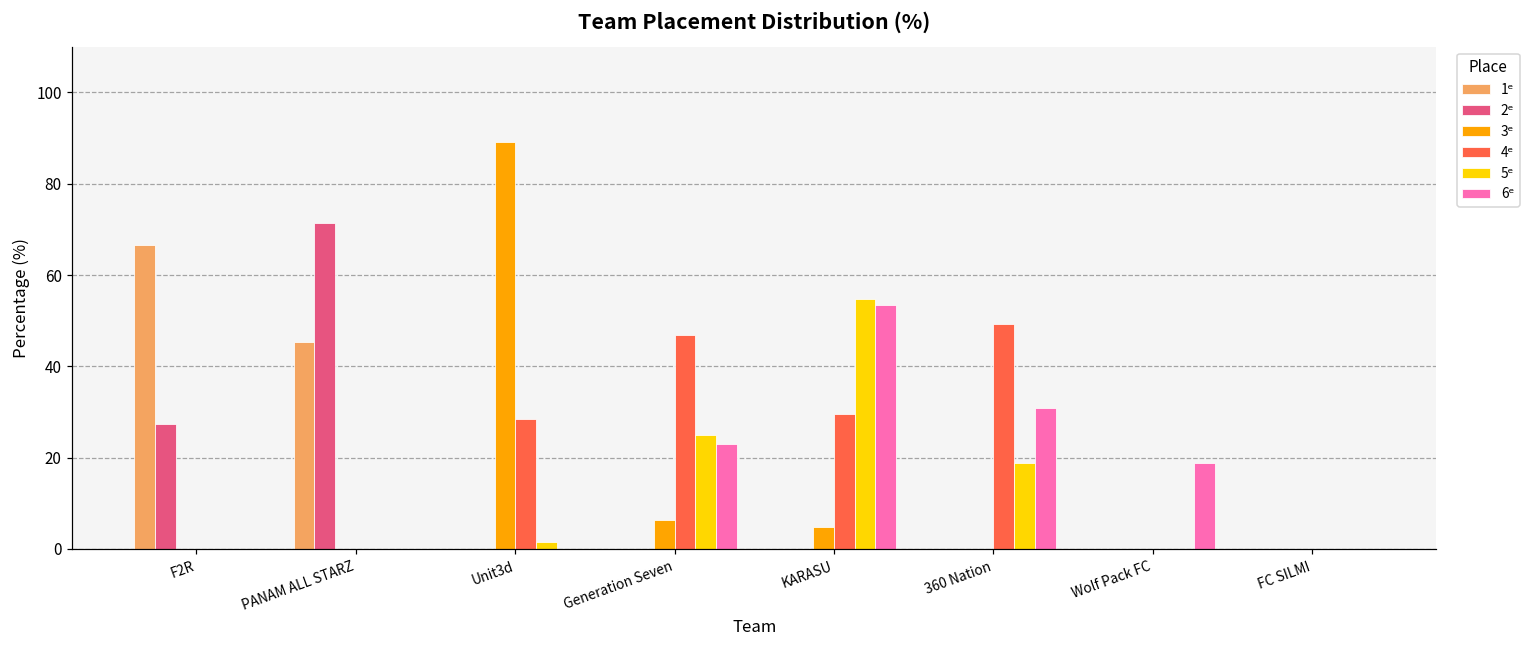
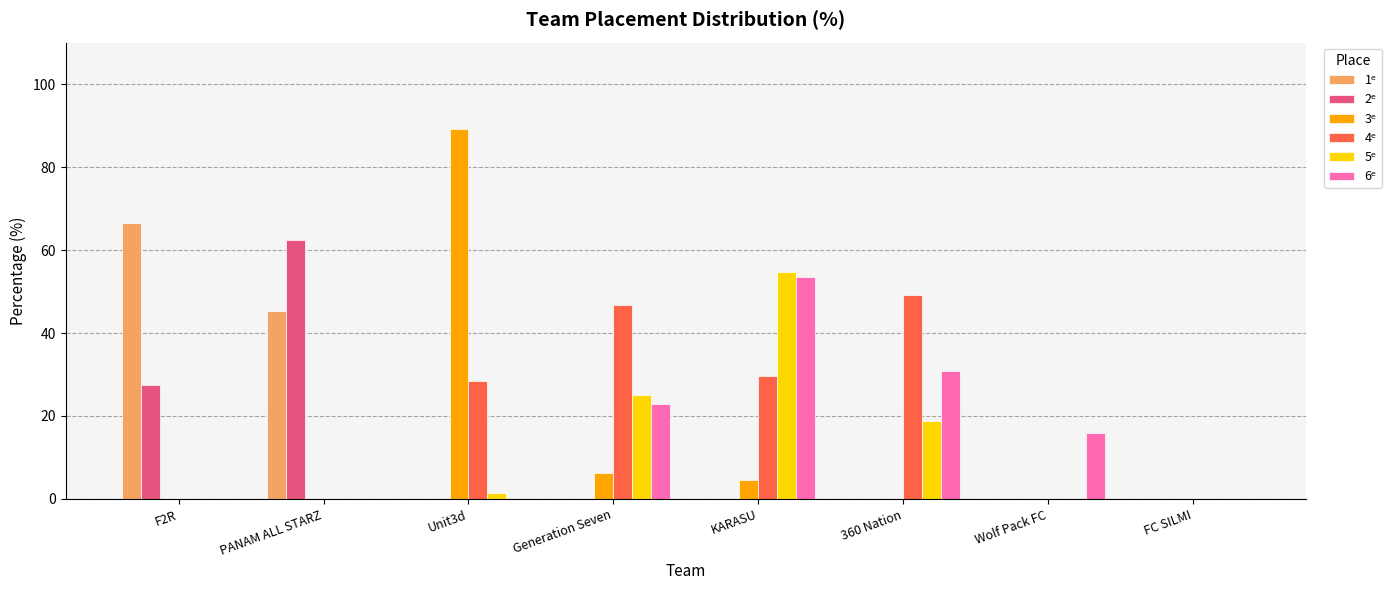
2ᵉ, PANAM ALL STARZ: 71 -> 63
6ᵉ, Wolf Pack FC: 19 -> 16
